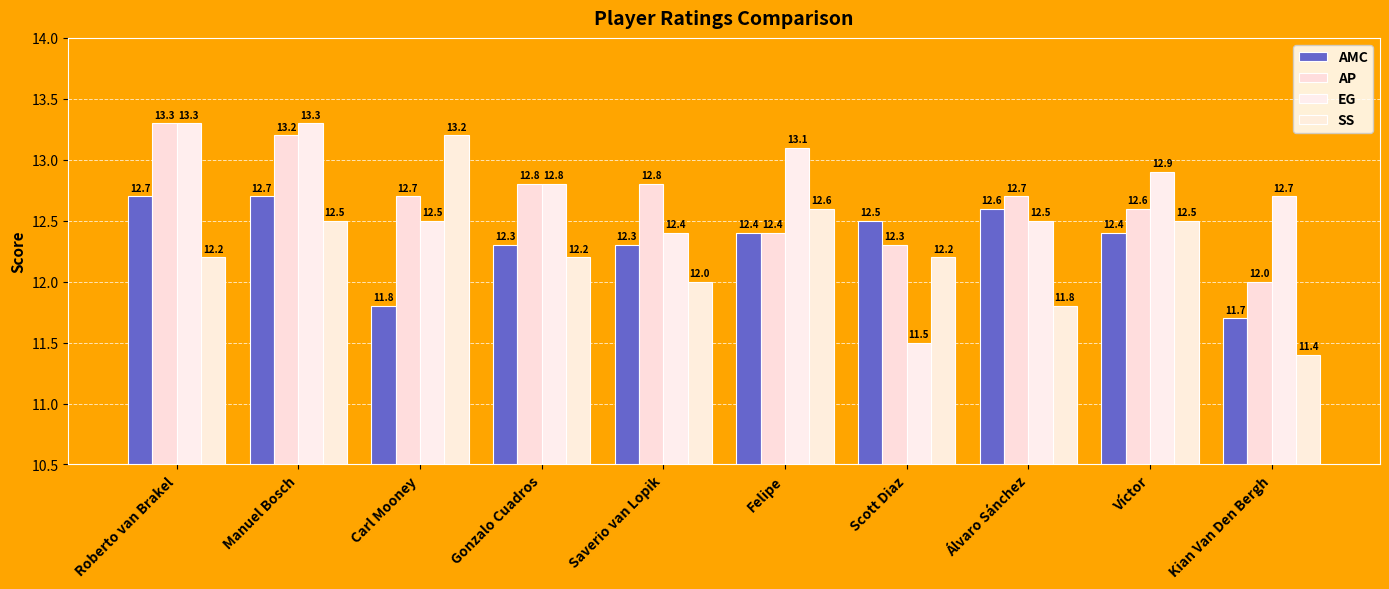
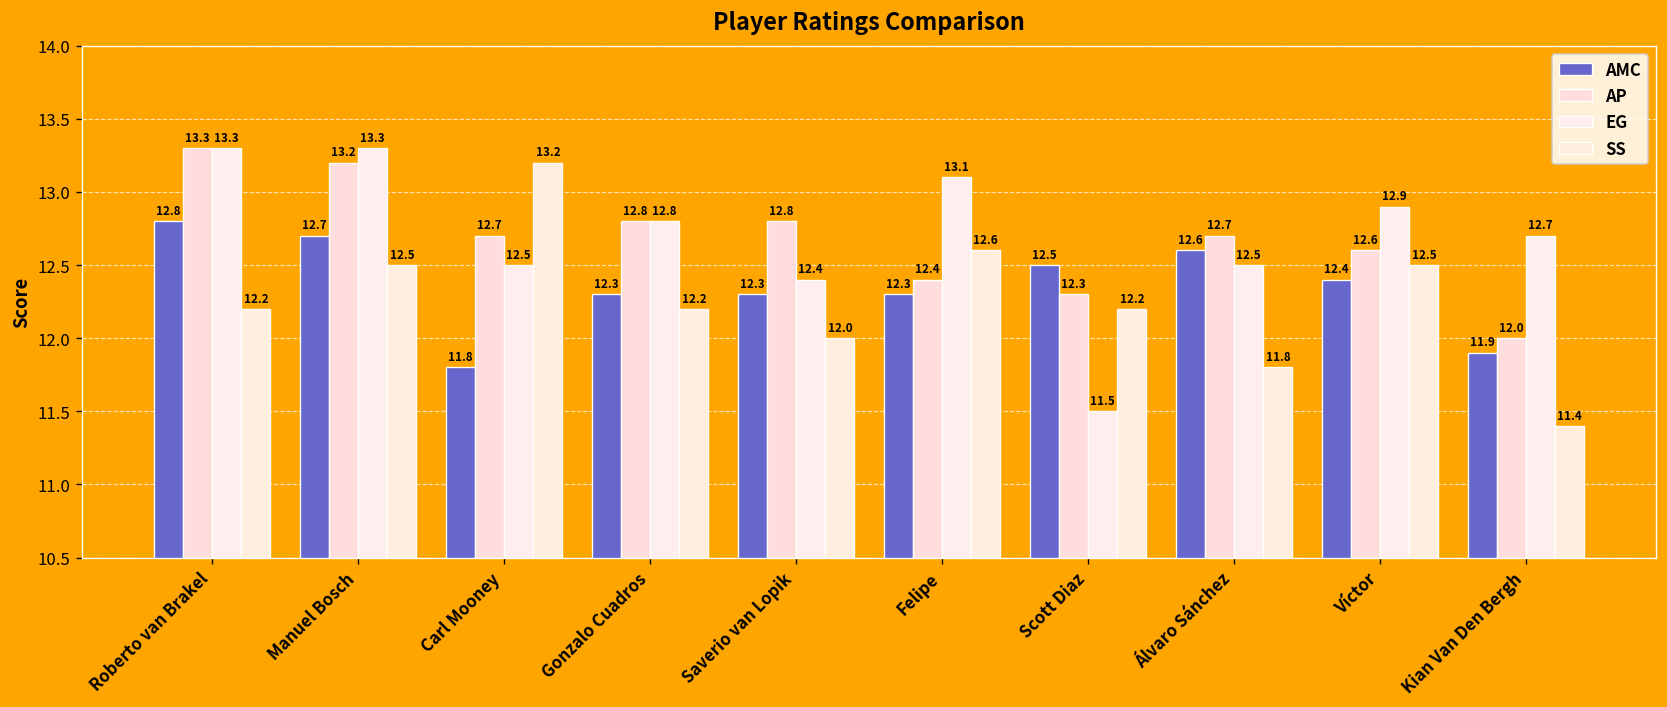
AMC, Roberto van Brakel: 12.7 -> 12.8
AMC, Felipe: 12.4 -> 12.3
AMC, Kian Van Den Bergh: 11.7 -> 11.9
